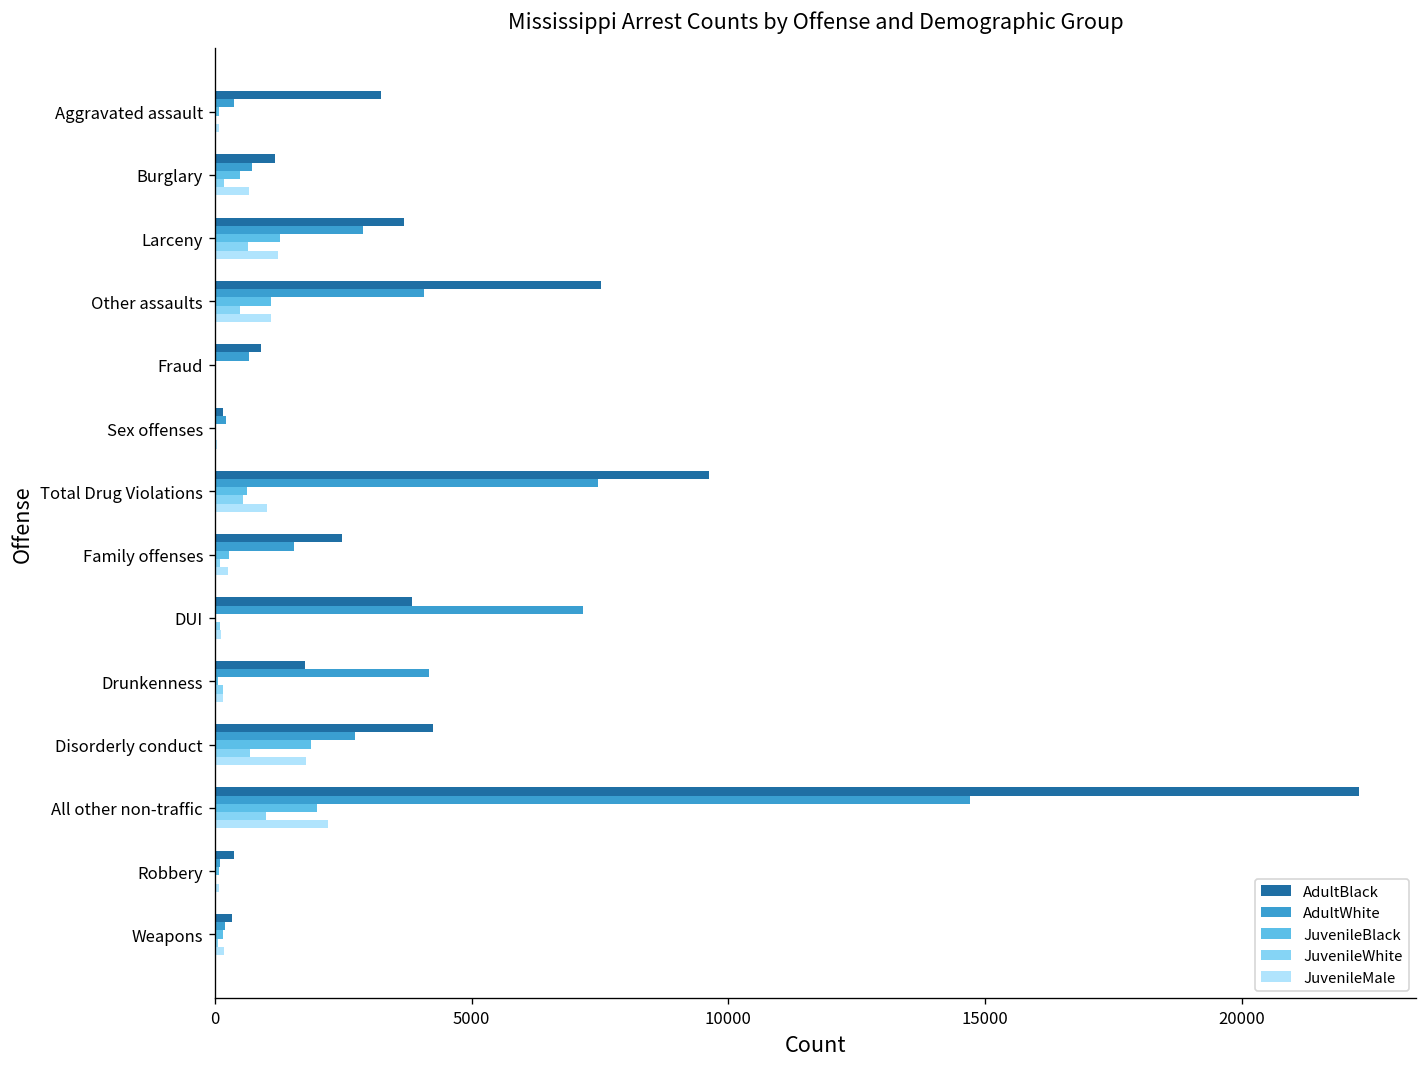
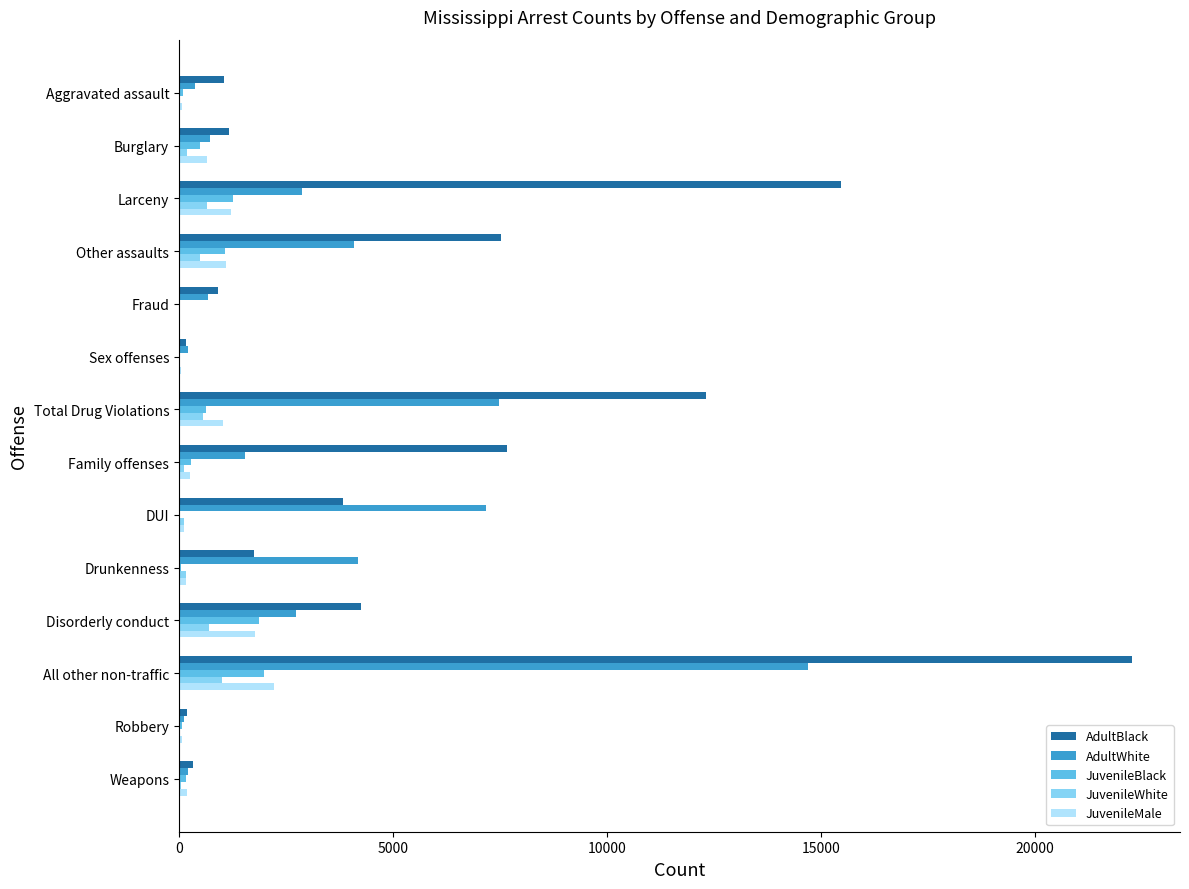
AdultBlack, Aggravated assault: 3200 -> 1000
AdultBlack, Larceny: 3700 -> 15500
AdultBlack, Total Drug Violations: 9600 -> 12300
AdultBlack, Family offenses: 2500 -> 7700
AdultBlack, Robbery: 400 -> 200
